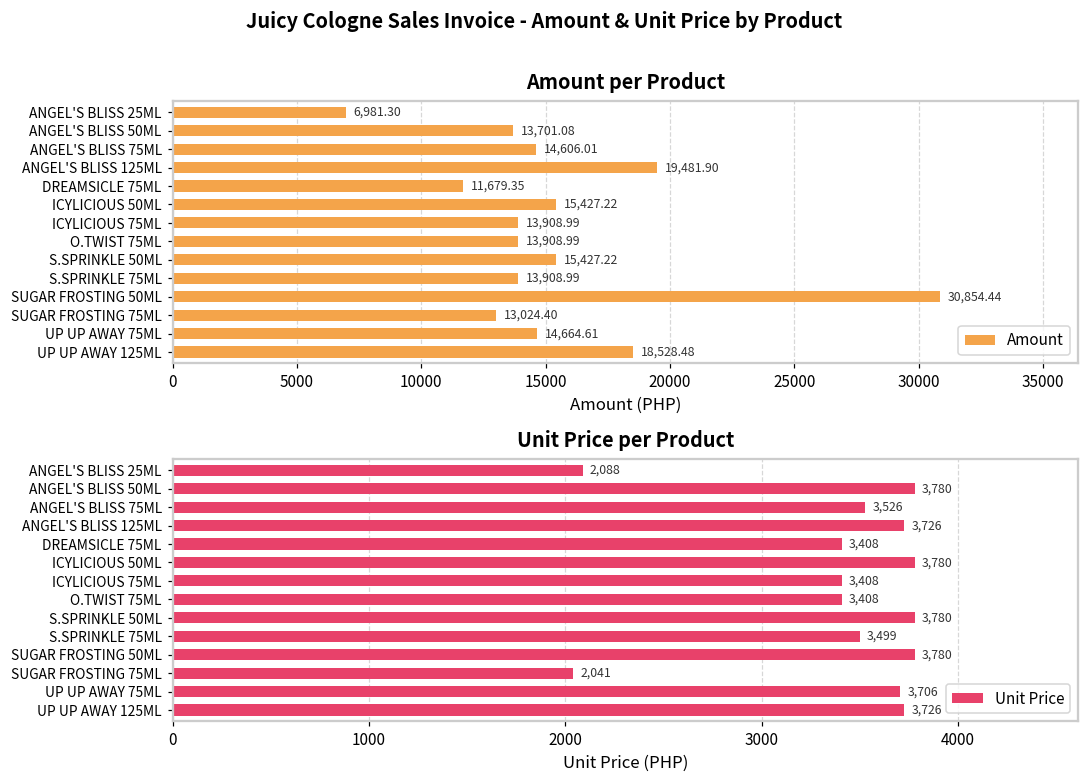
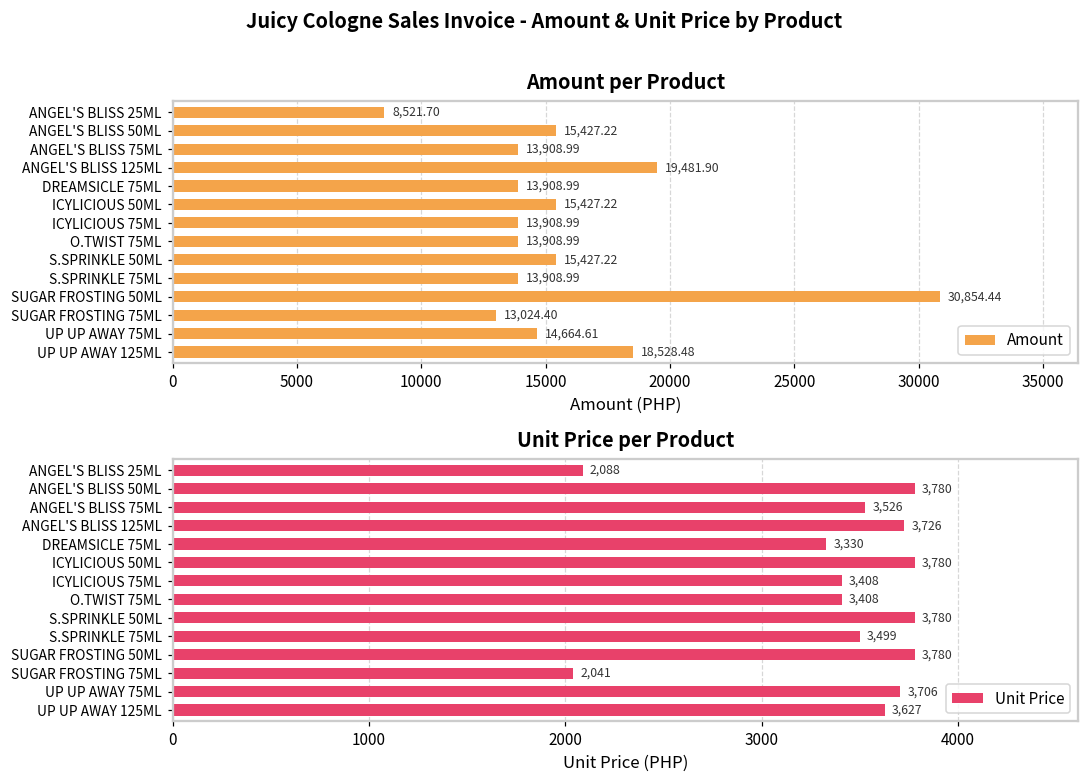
Amount per Product, ANGEL'S BLISS 25ML: 6,981.30 -> 8,521.70
Amount per Product, ANGEL'S BLISS 50ML: 13,701.08 -> 15,427.22
Amount per Product, ANGEL'S BLISS 75ML: 14,606.01 -> 13,908.99
Amount per Product, DREAMSICLE 75ML: 11,679.35 -> 13,908.99
Unit Price per Product, DREAMSICLE 75ML: 3,408 -> 3,330
Unit Price per Product, UP UP AWAY 125ML: 3,726 -> 3,627
